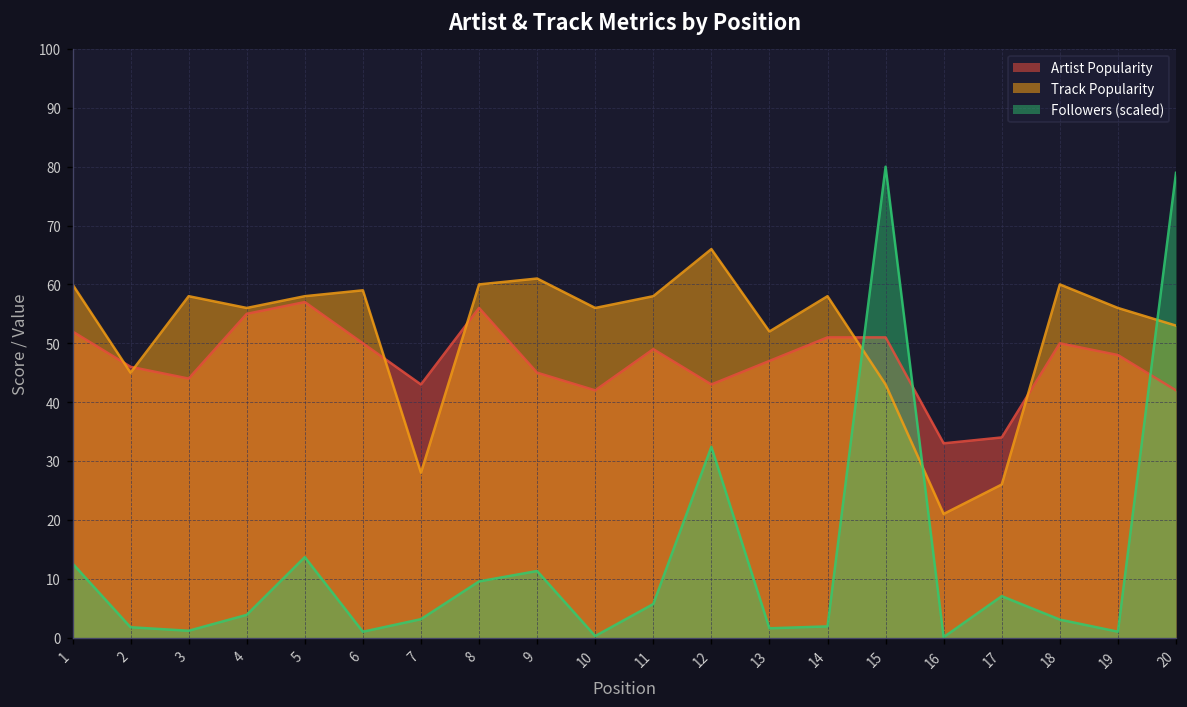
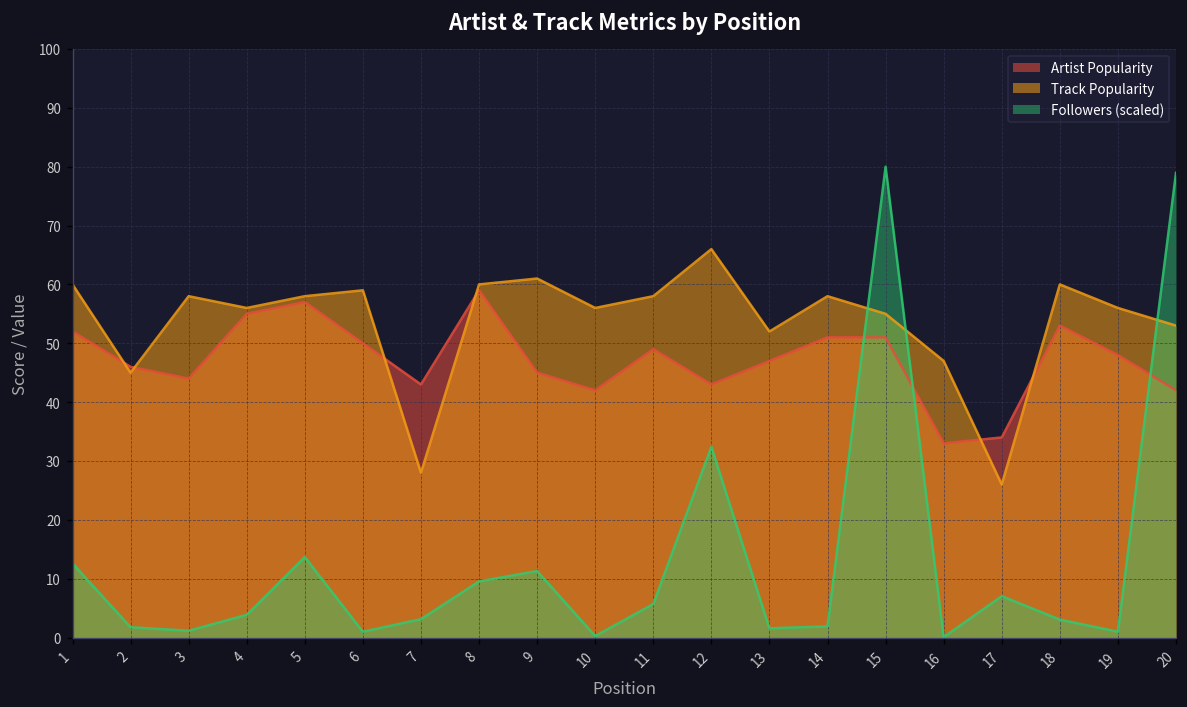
Artist Popularity, 8: 56 -> 59
Track Popularity, 15: 43 -> 55
Track Popularity, 16: 21 -> 47
Artist Popularity, 18: 50 -> 53
